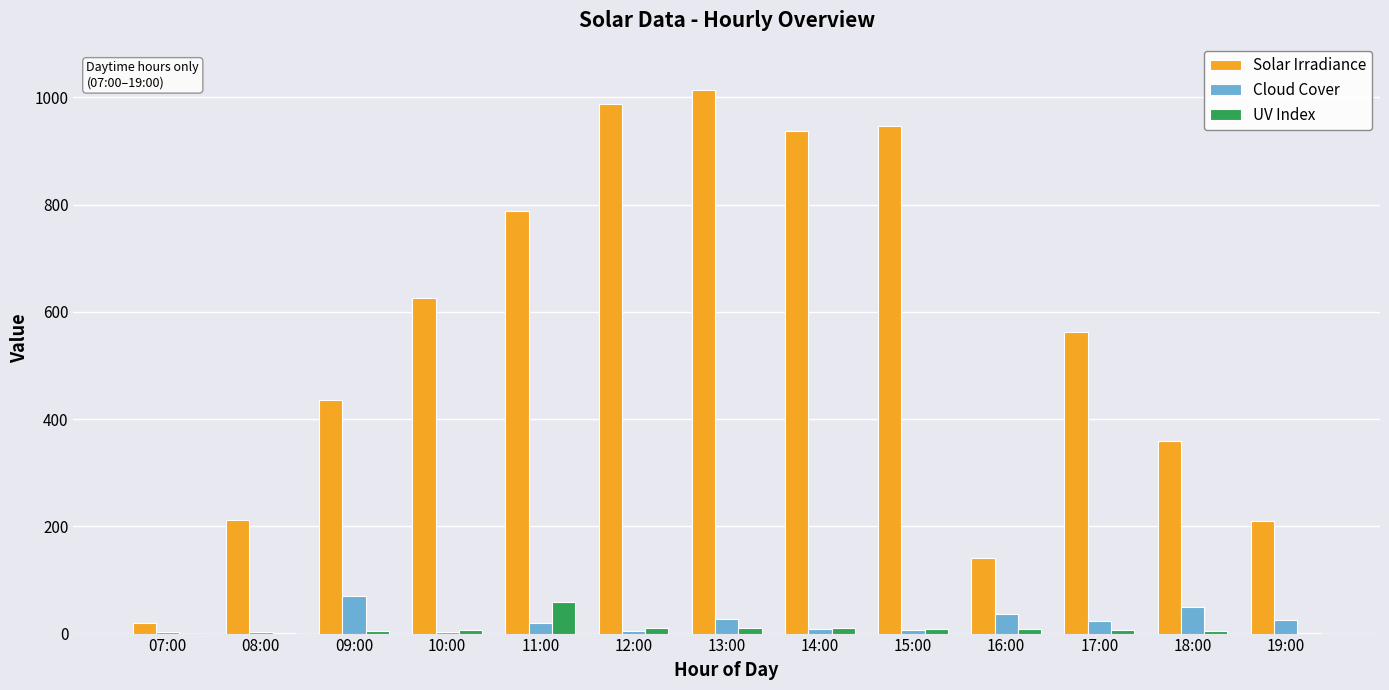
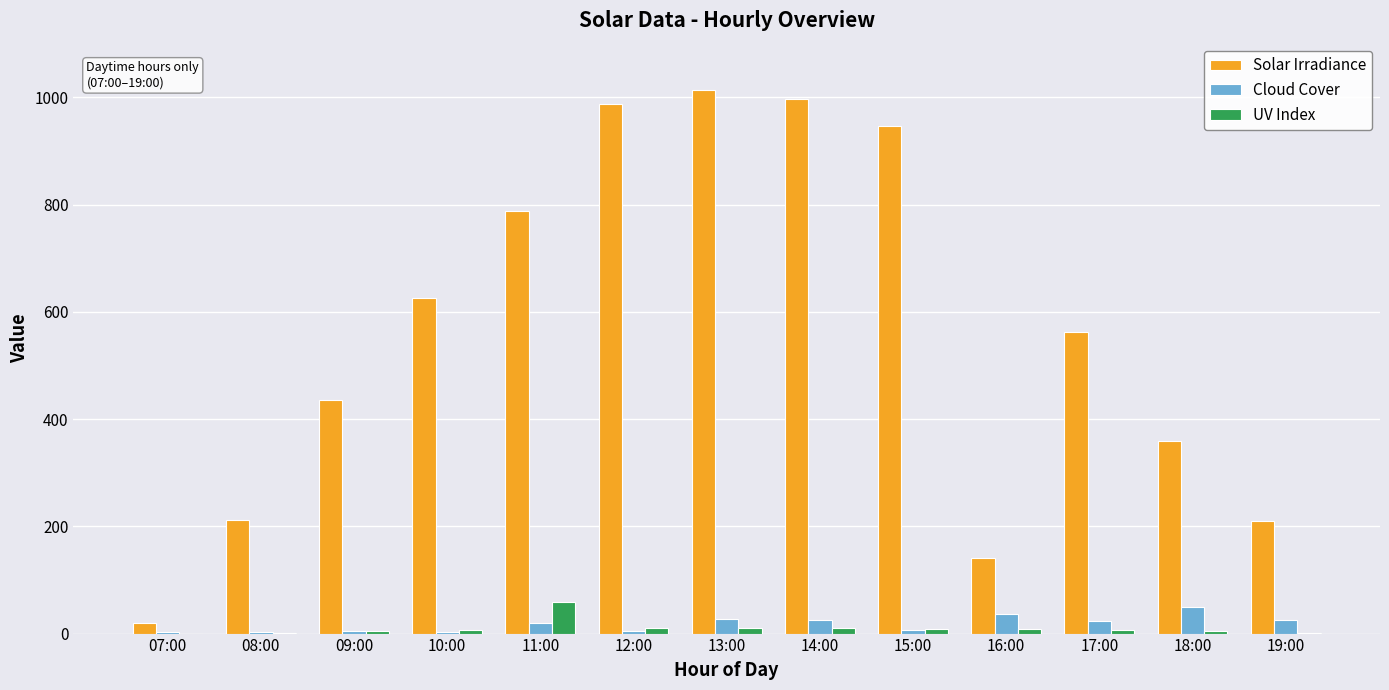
Cloud Cover, 09:00: 70 -> 0
Solar Irradiance, 14:00: 940 -> 1000
Cloud Cover, 14:00: 10 -> 30
